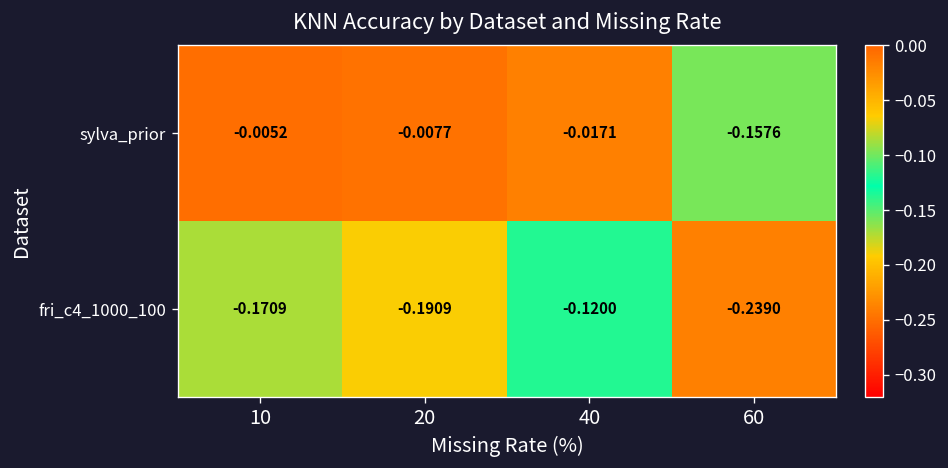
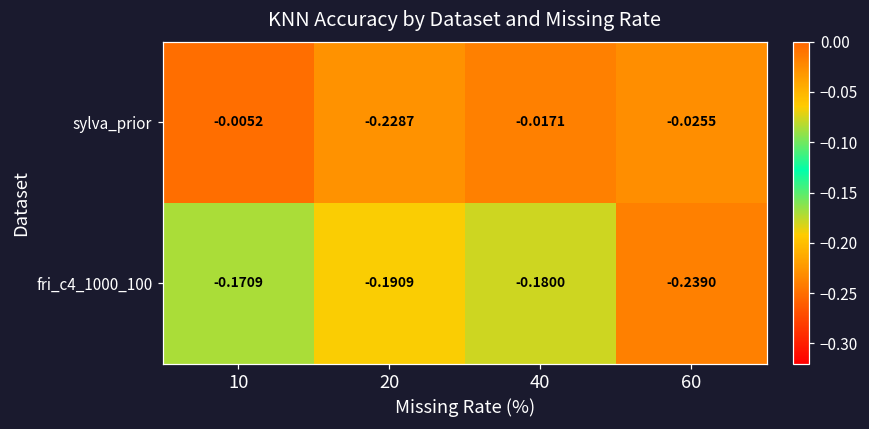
sylva_prior, 20: -0.0077 -> -0.2287
sylva_prior, 60: -0.1576 -> -0.0255
fri_c4_1000_100, 40: -0.1200 -> -0.1800
